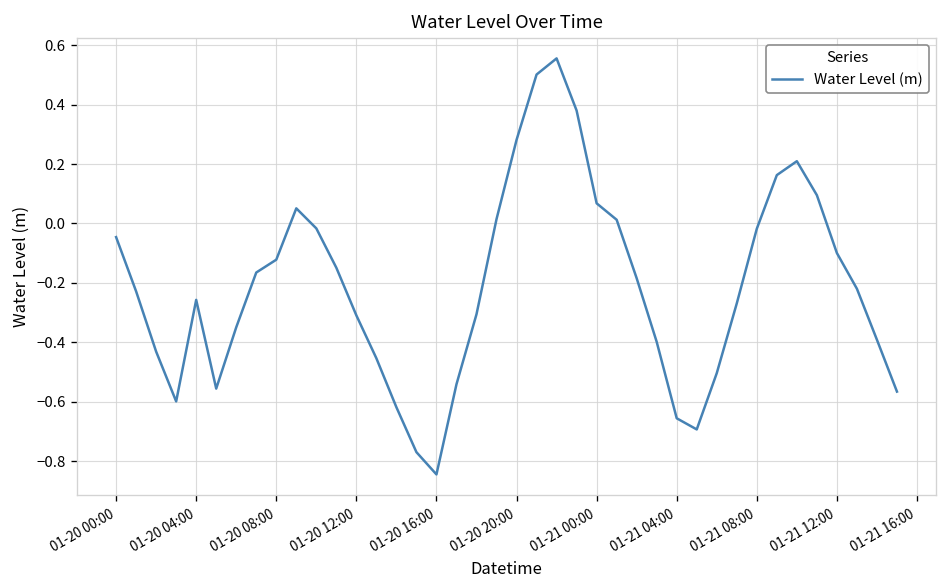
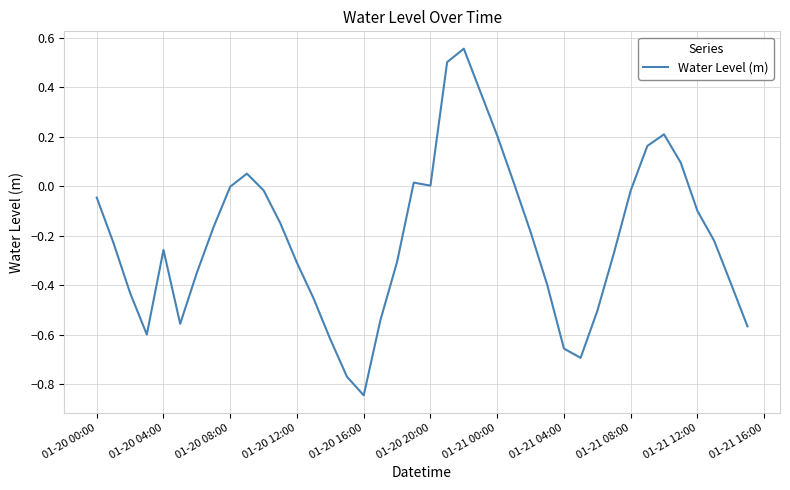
01-20 08:00: -0.12 -> 0.00
01-20 20:00: 0.28 -> 0.00
01-21 00:00: 0.07 -> 0.20
